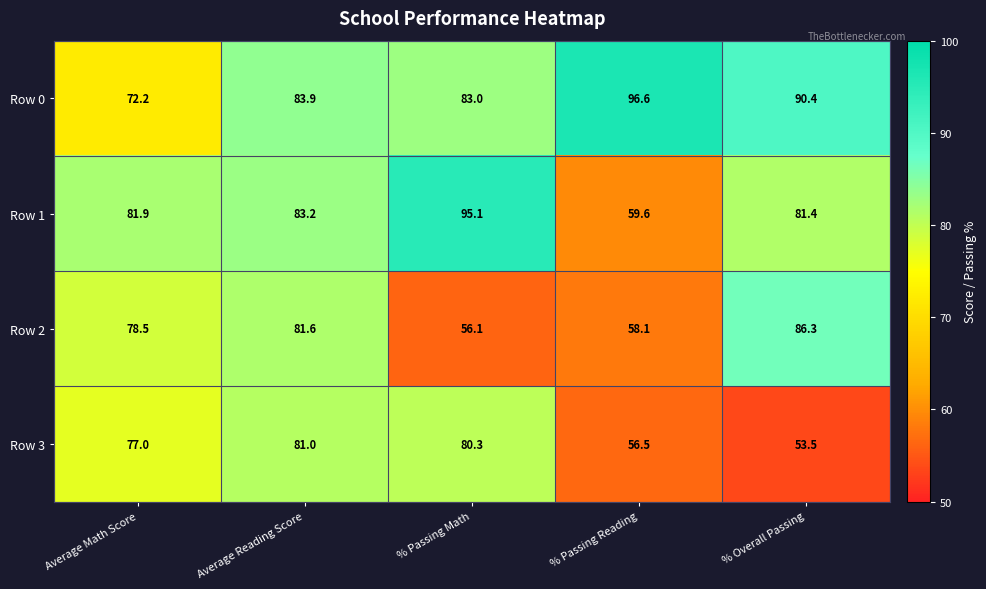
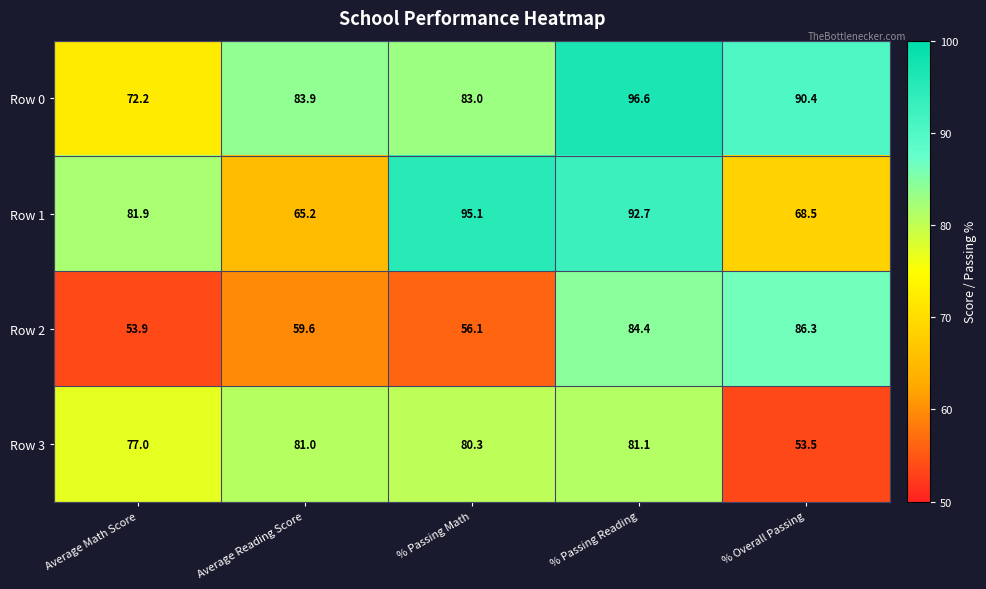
Row 1, Average Reading Score: 83.2 -> 65.2
Row 1, % Passing Reading: 59.6 -> 92.7
Row 1, % Overall Passing: 81.4 -> 68.5
Row 2, Average Math Score: 78.5 -> 53.9
Row 2, Average Reading Score: 81.6 -> 59.6
Row 2, % Passing Reading: 58.1 -> 84.4
Row 3, % Passing Reading: 56.5 -> 81.1
